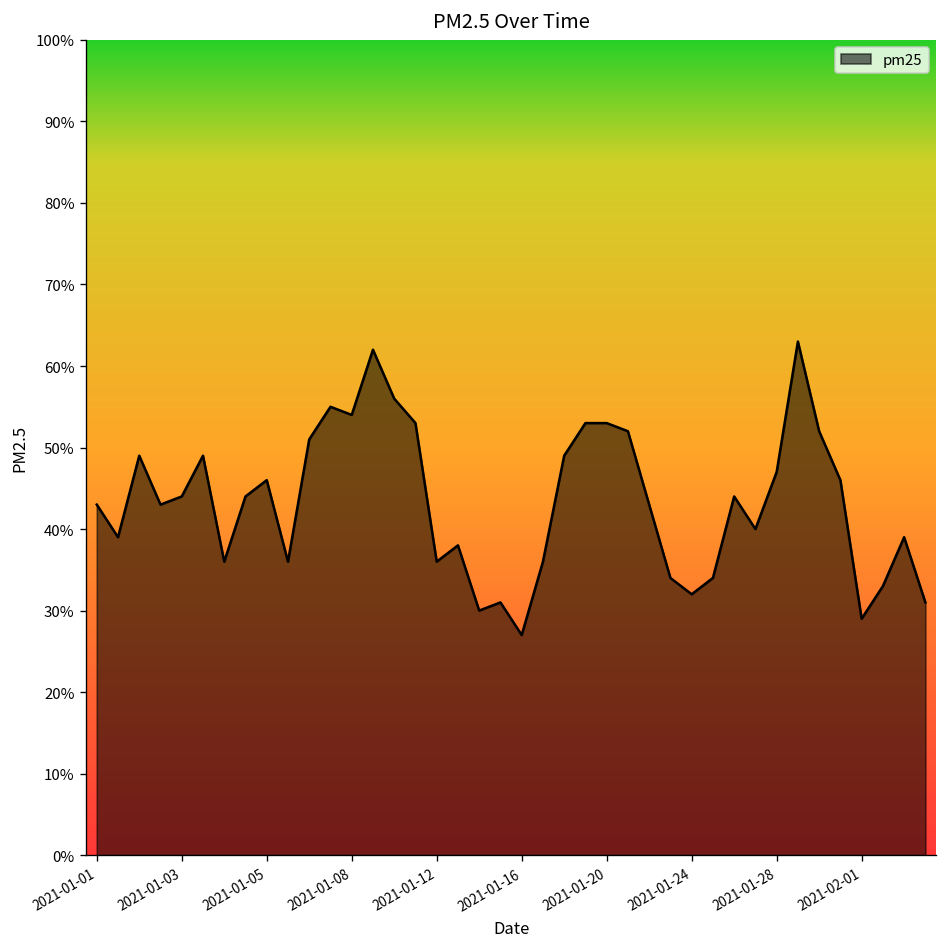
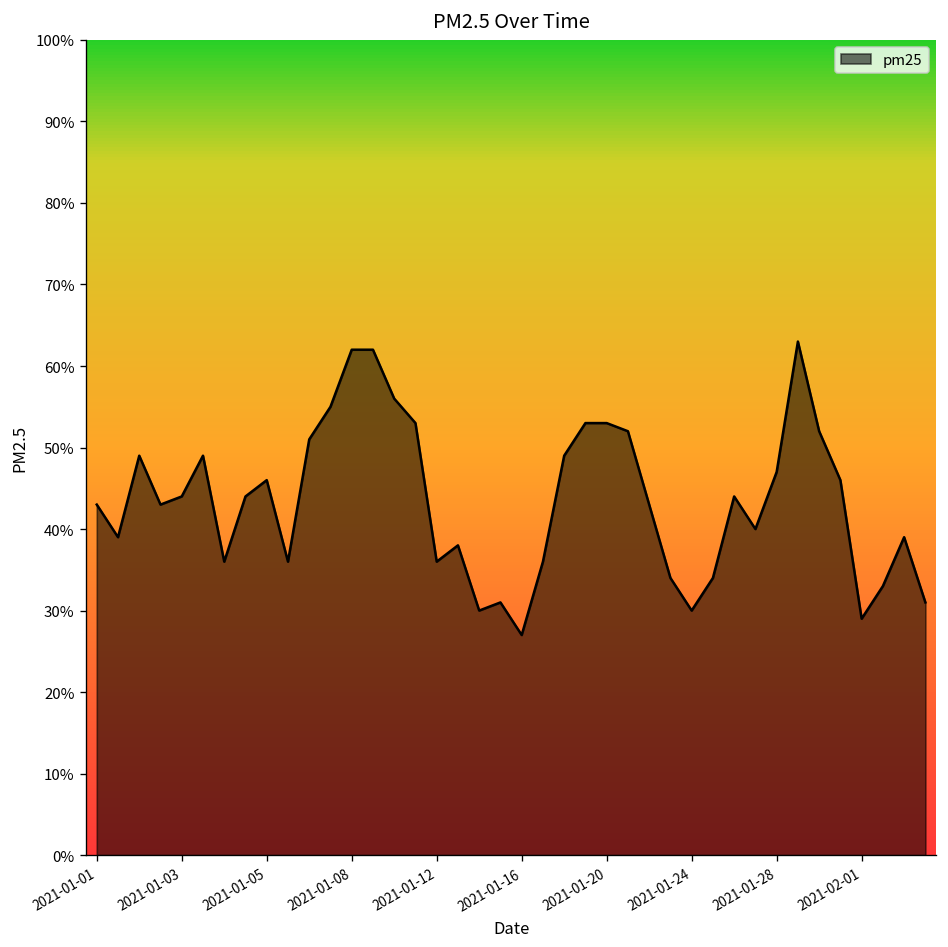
2021-01-08: 54% -> 62%
2021-01-24: 32% -> 30%
